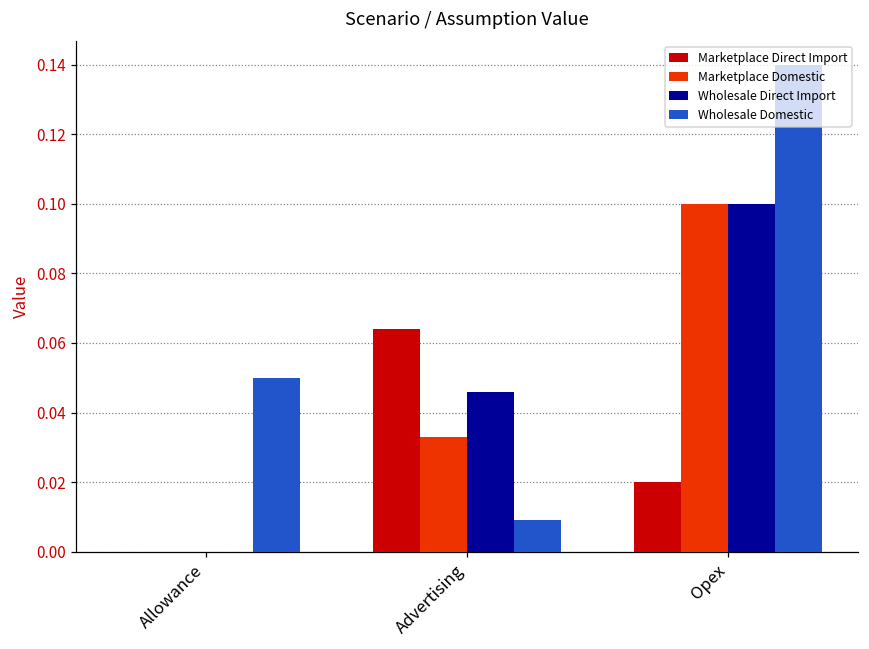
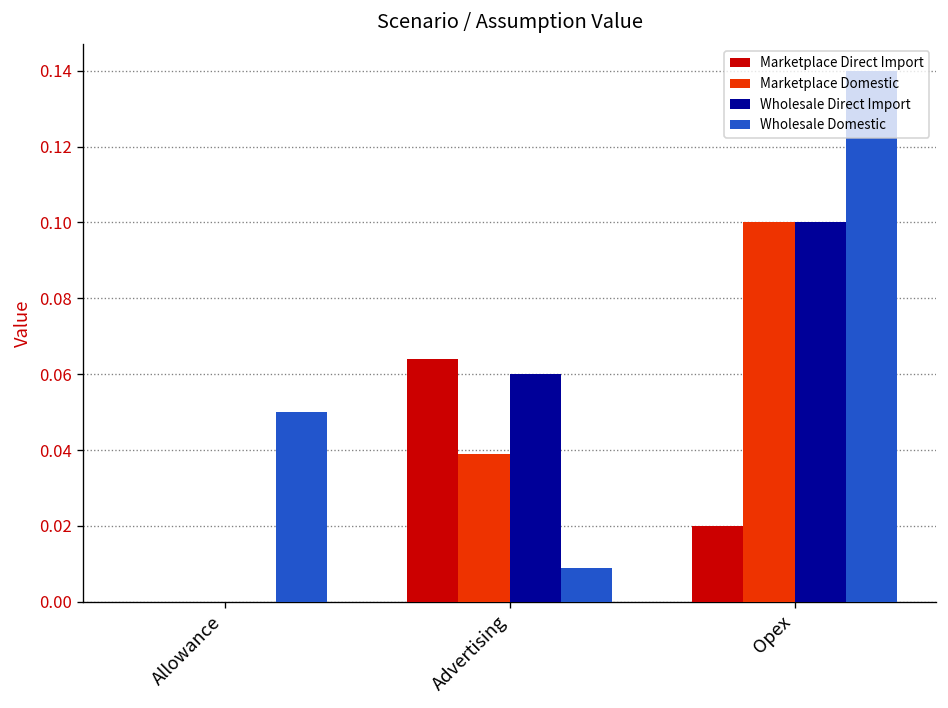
Marketplace Domestic, Advertising: 0.033 -> 0.039
Wholesale Direct Import, Advertising: 0.046 -> 0.060
